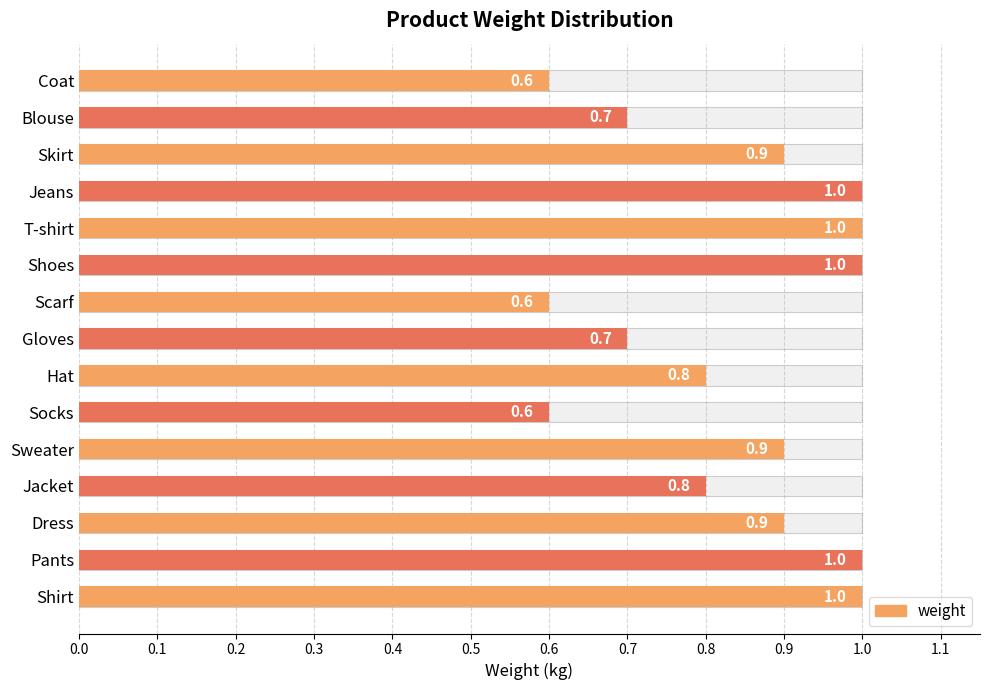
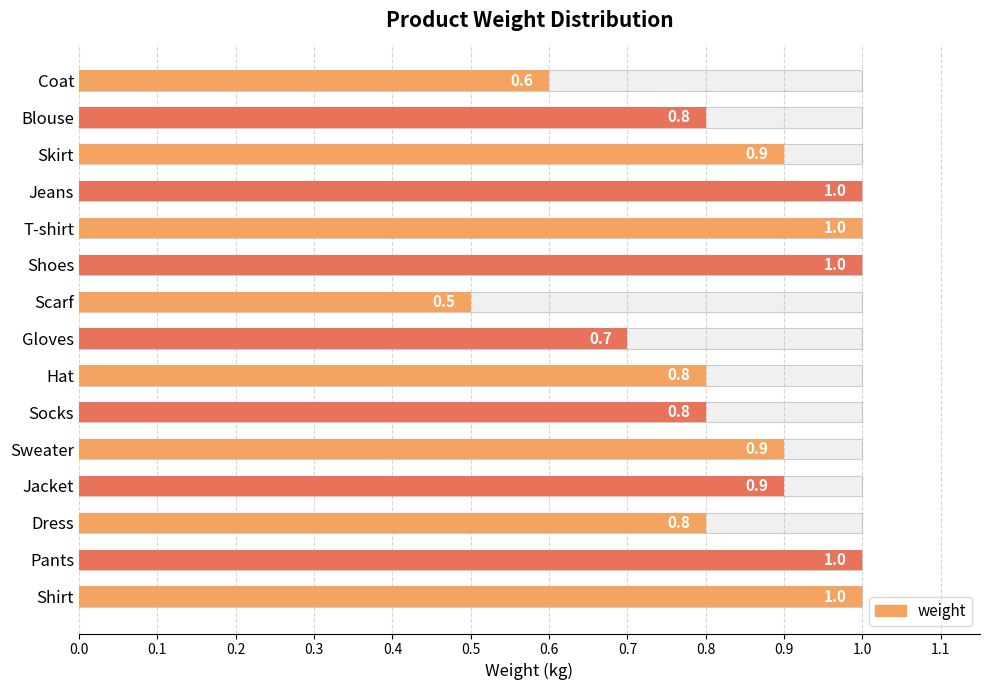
weight, Blouse: 0.7 -> 0.8
weight, Scarf: 0.6 -> 0.5
weight, Socks: 0.6 -> 0.8
weight, Jacket: 0.8 -> 0.9
weight, Dress: 0.9 -> 0.8
